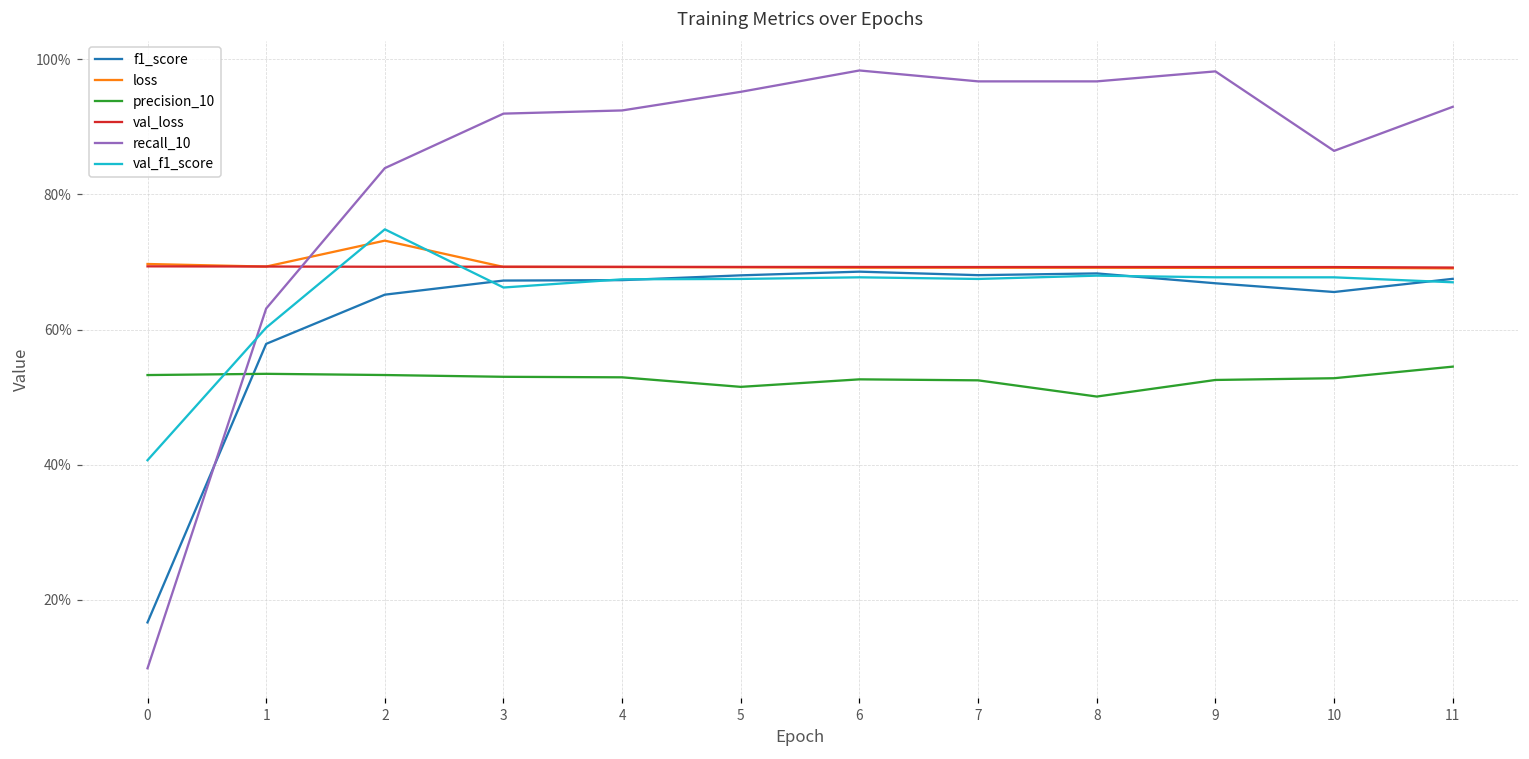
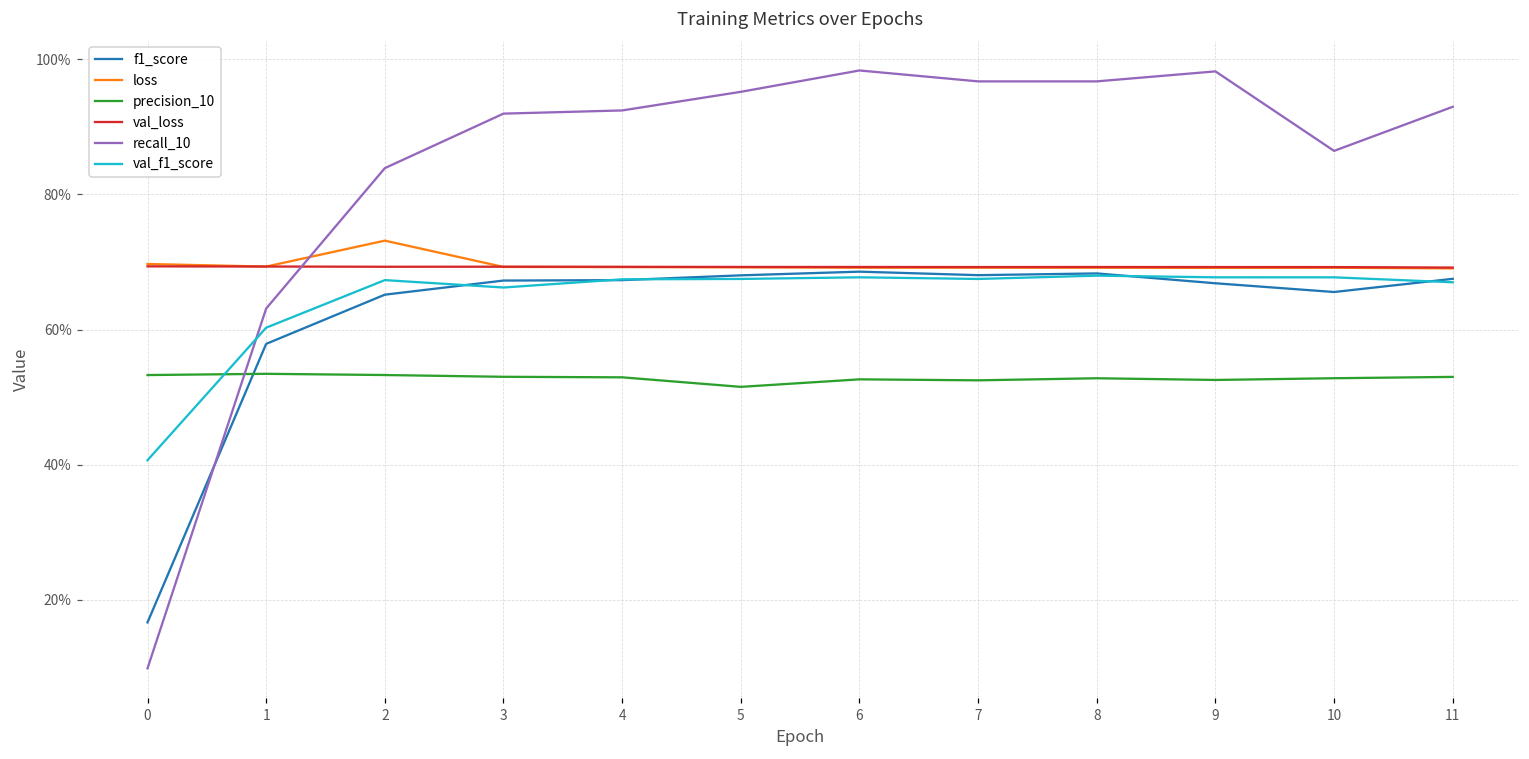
val_f1_score, 2: 75% -> 67%
precision_10, 8: 50% -> 53%
precision_10, 11: 55% -> 53%
